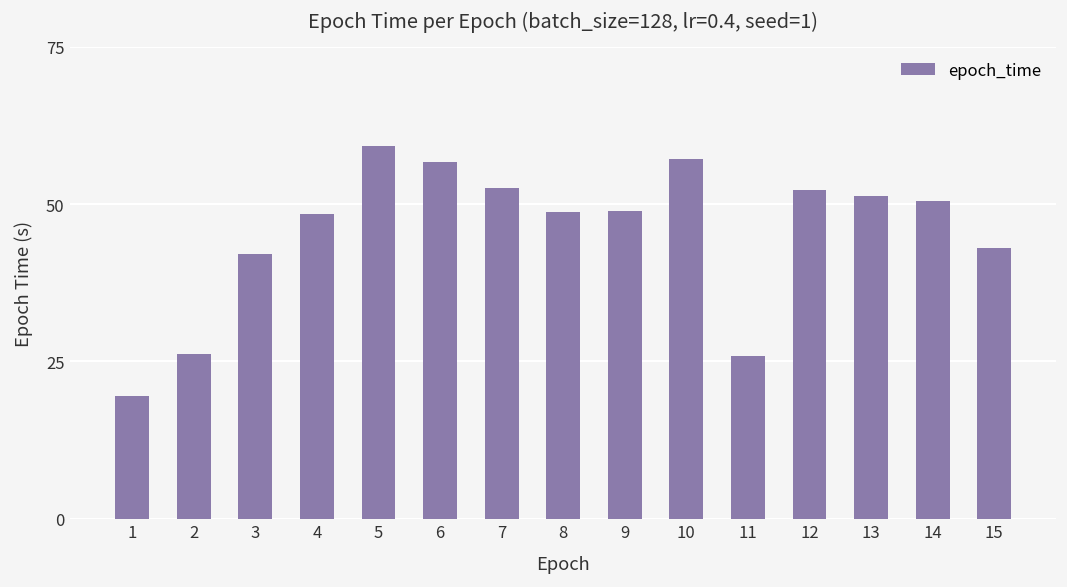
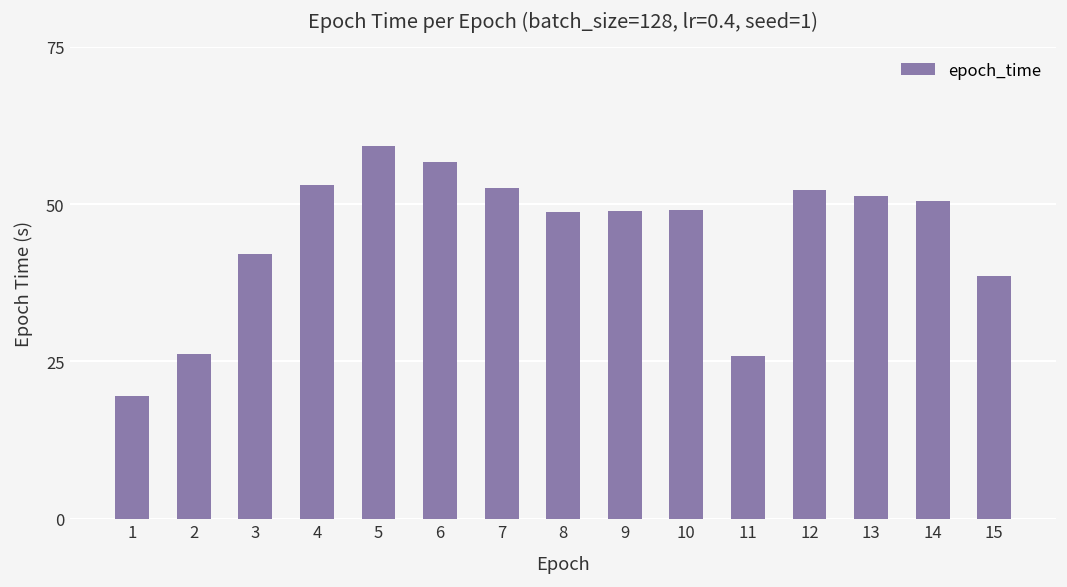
4: 48 -> 53
10: 57 -> 49
15: 43 -> 39
